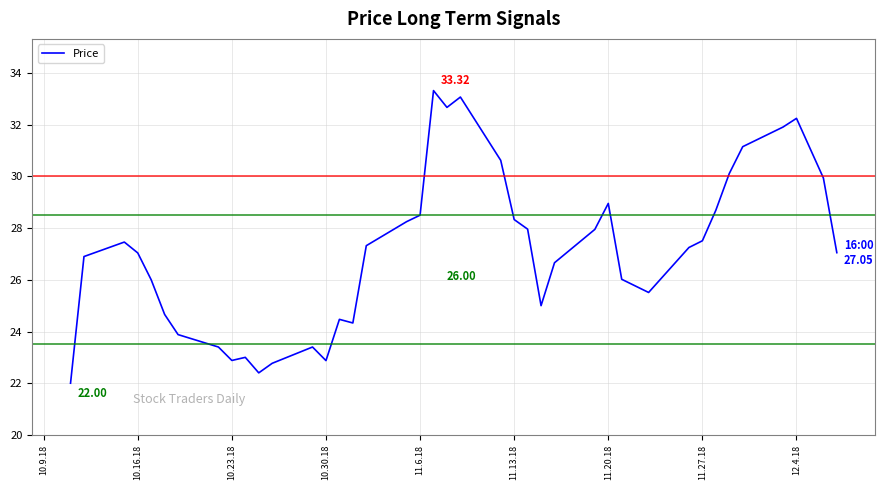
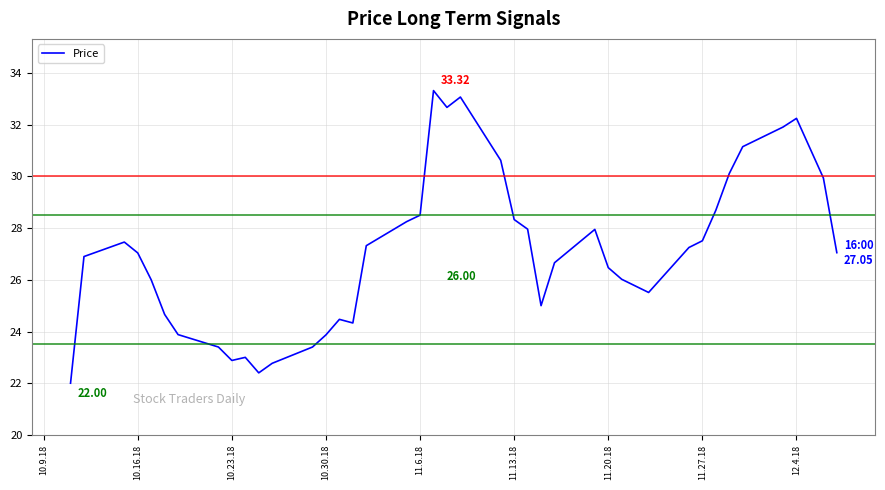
10.30.18: 22.9 -> 23.9
11.20.18: 29.0 -> 26.5
